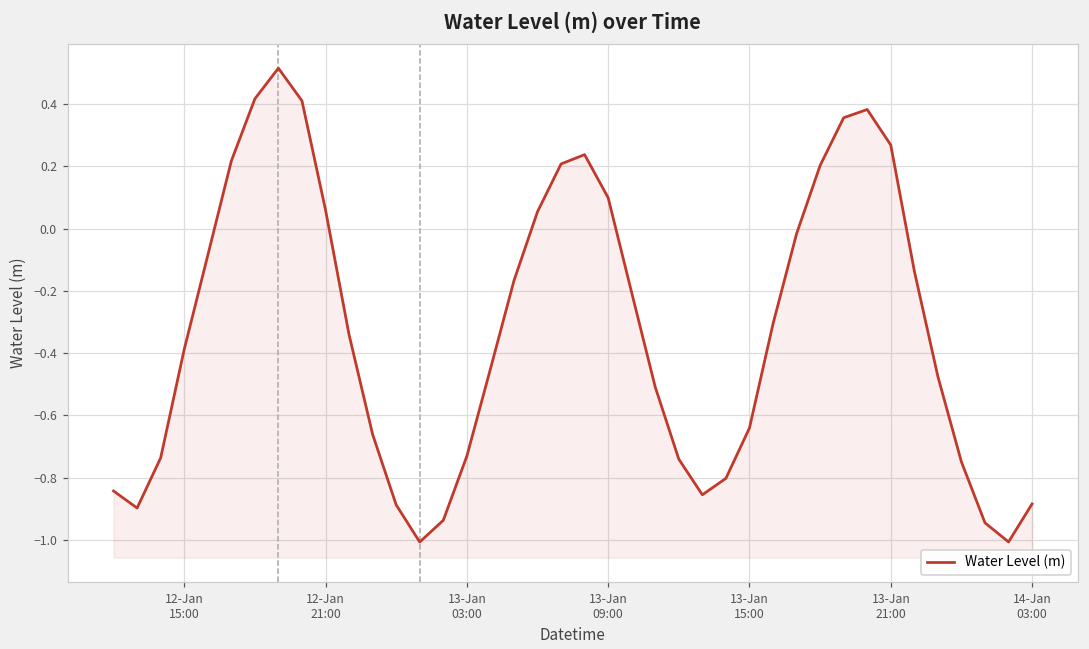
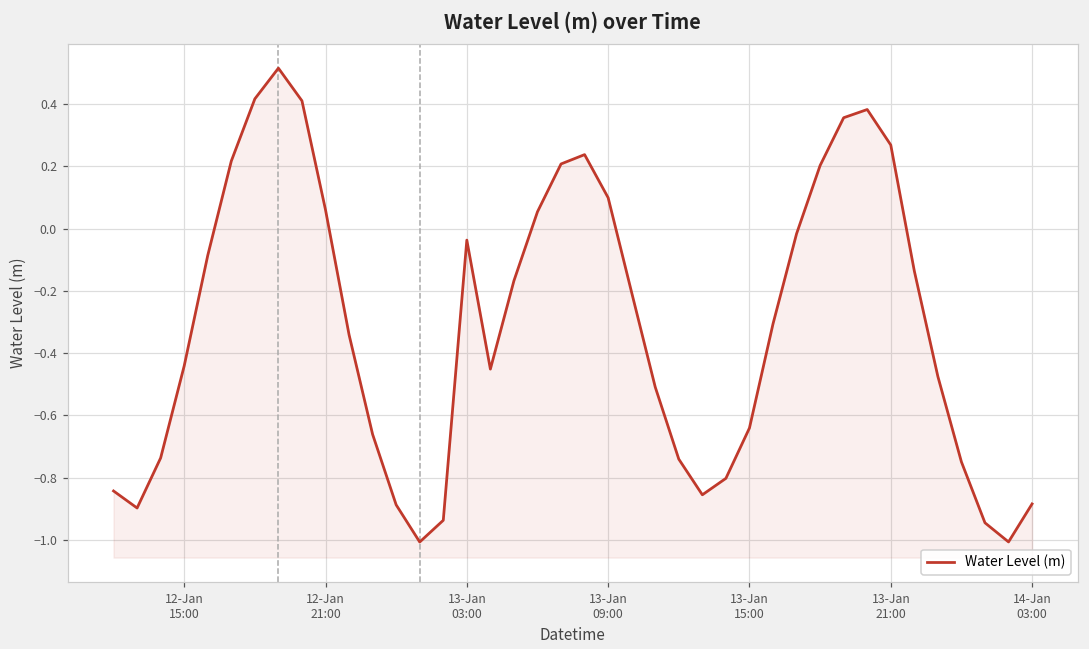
12-Jan 15:00: -0.39 -> -0.44
13-Jan 03:00: -0.73 -> -0.04
